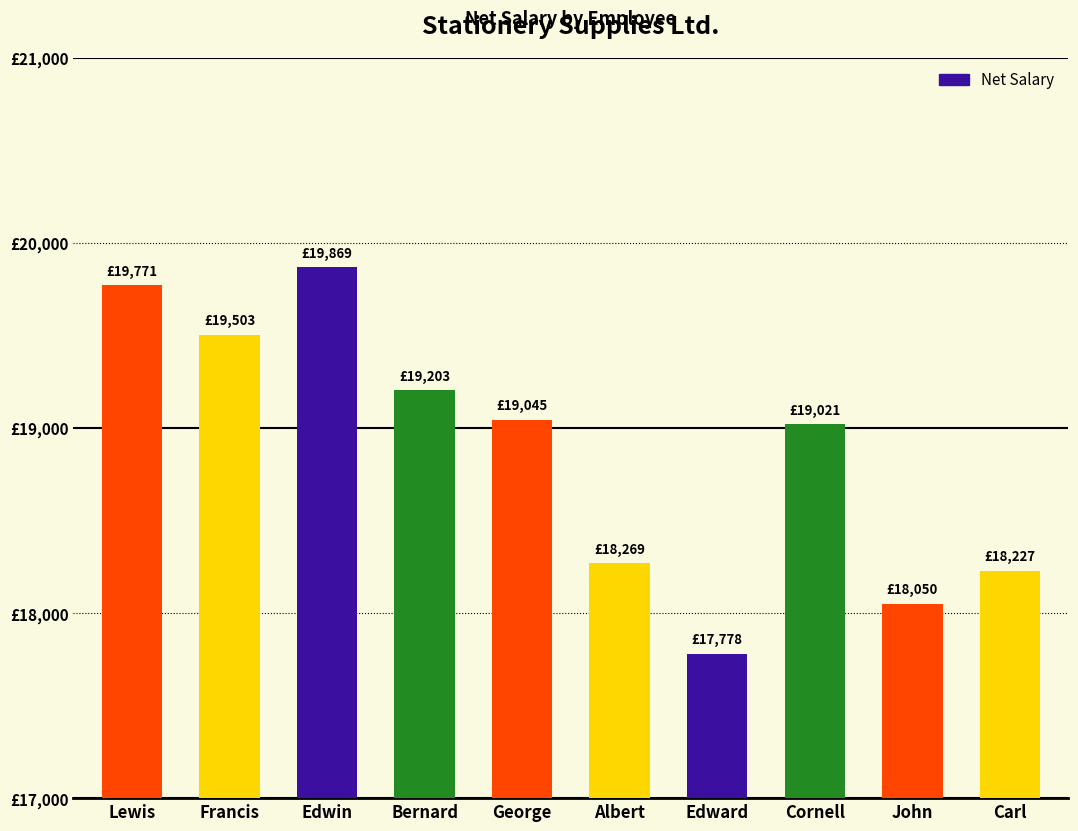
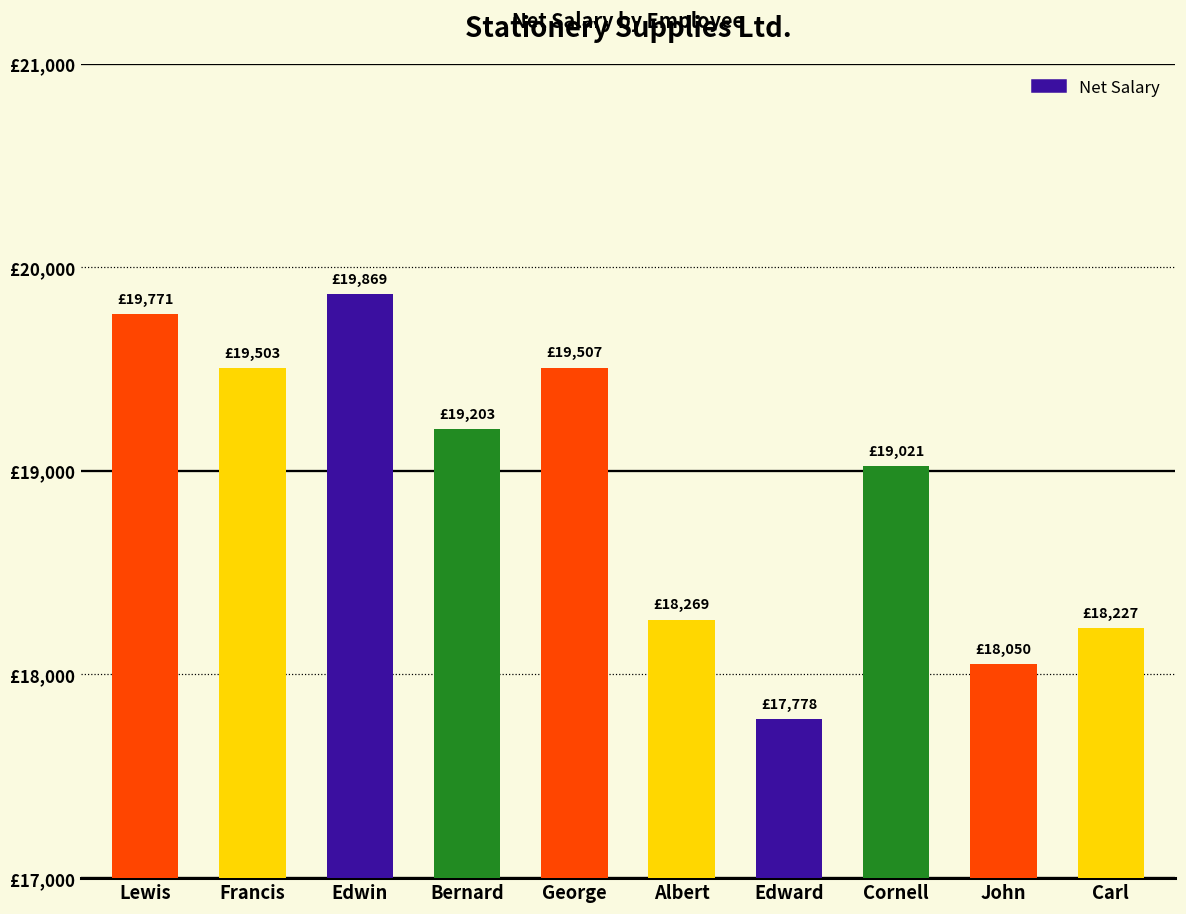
George: £19,045 -> £19,507
